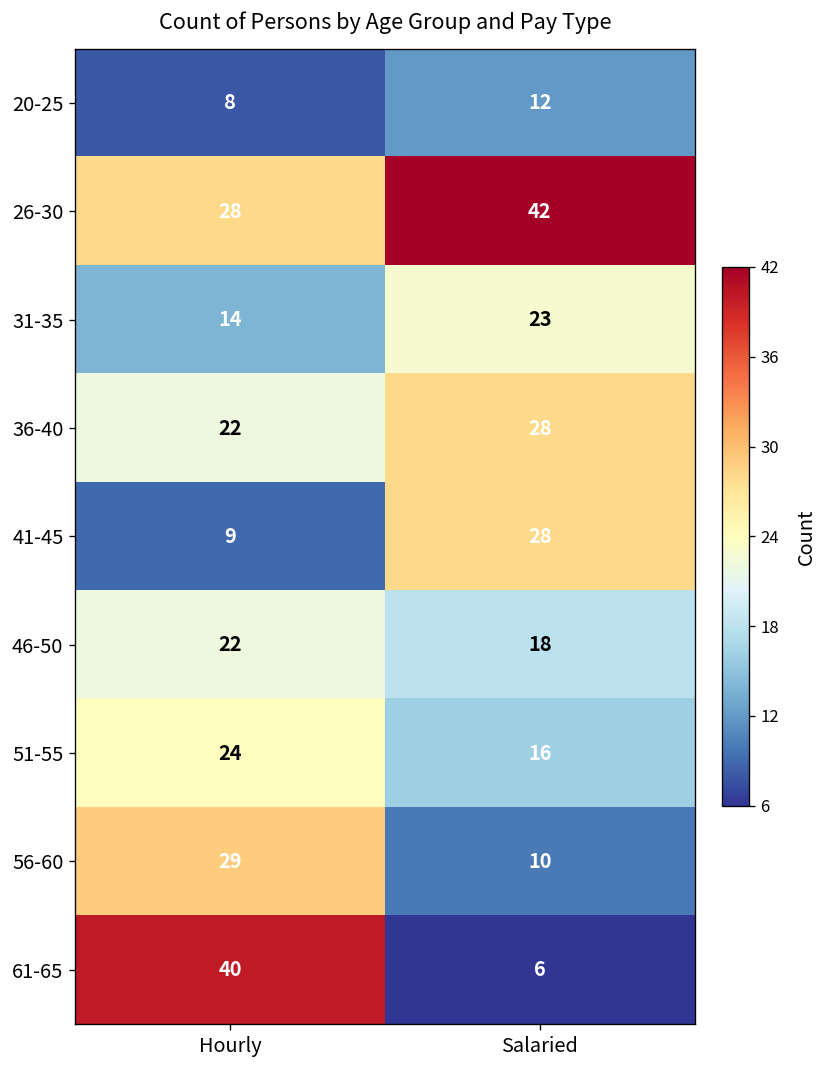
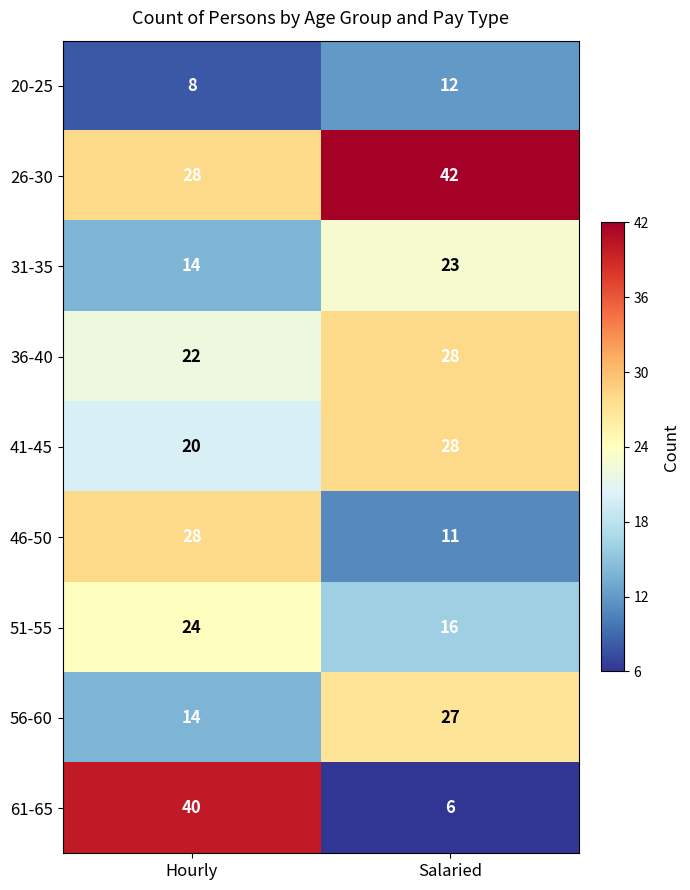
41-45, Hourly: 9 -> 20
46-50, Hourly: 22 -> 28
46-50, Salaried: 18 -> 11
56-60, Hourly: 29 -> 14
56-60, Salaried: 10 -> 27
